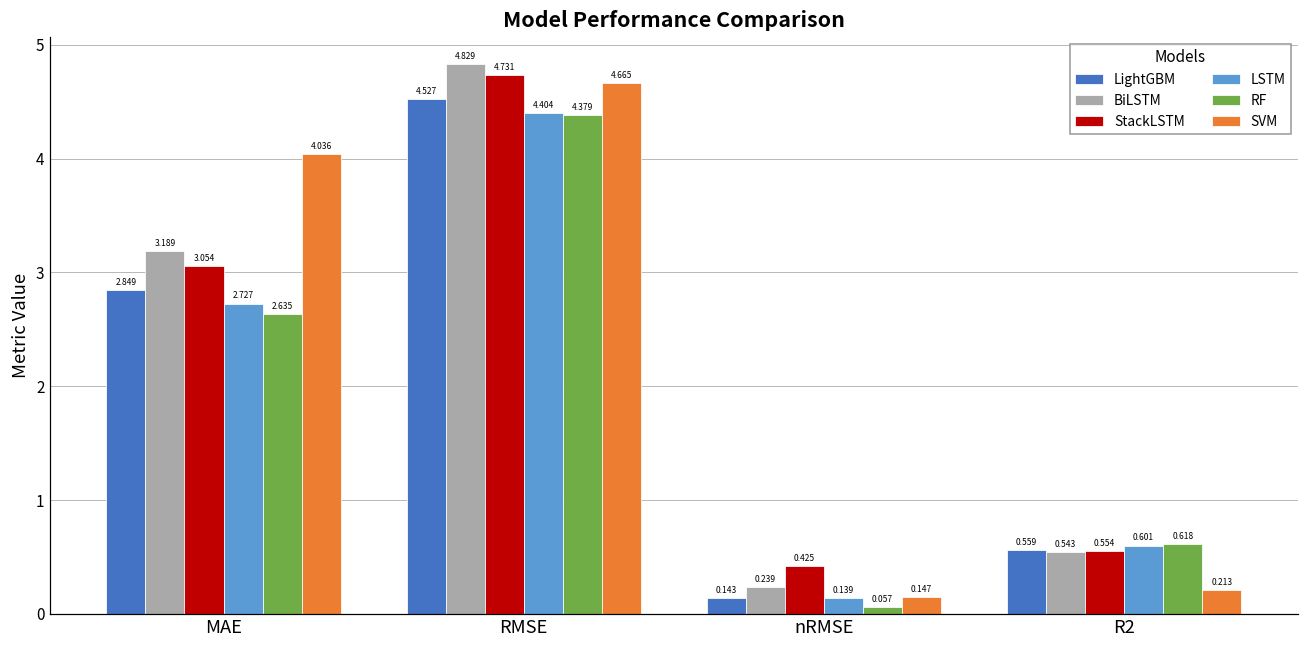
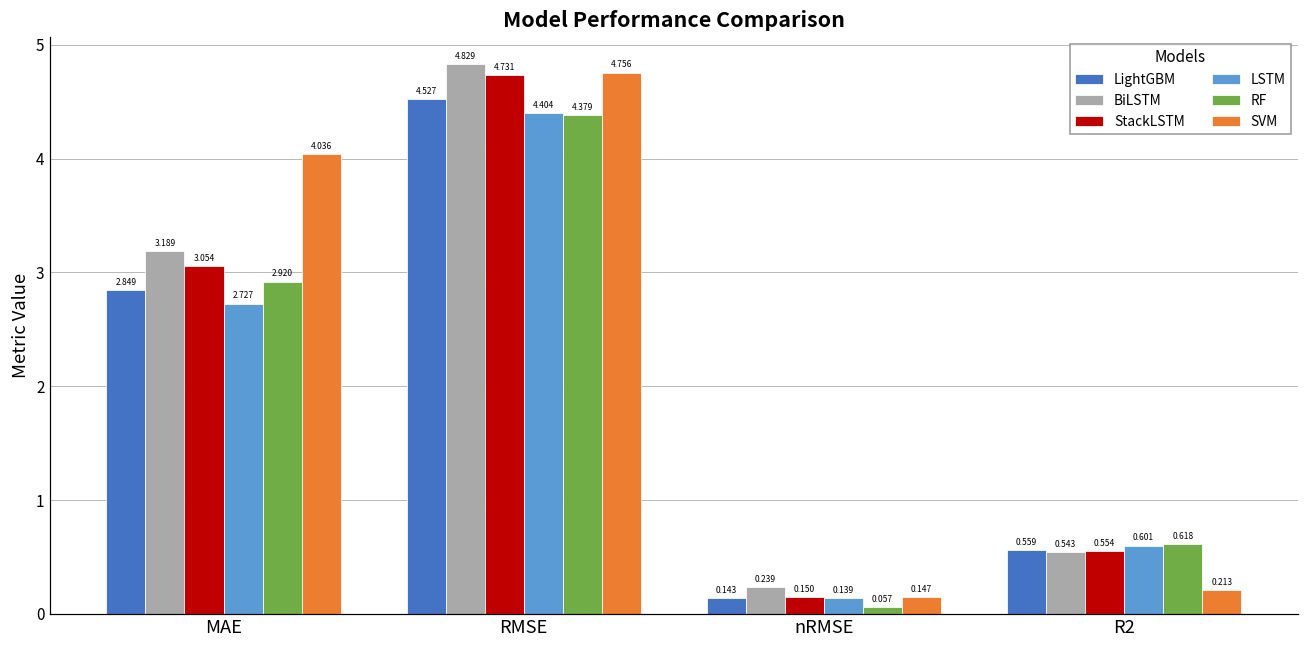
RF, MAE: 2.635 -> 2.920
SVM, RMSE: 4.665 -> 4.756
StackLSTM, nRMSE: 0.425 -> 0.150
